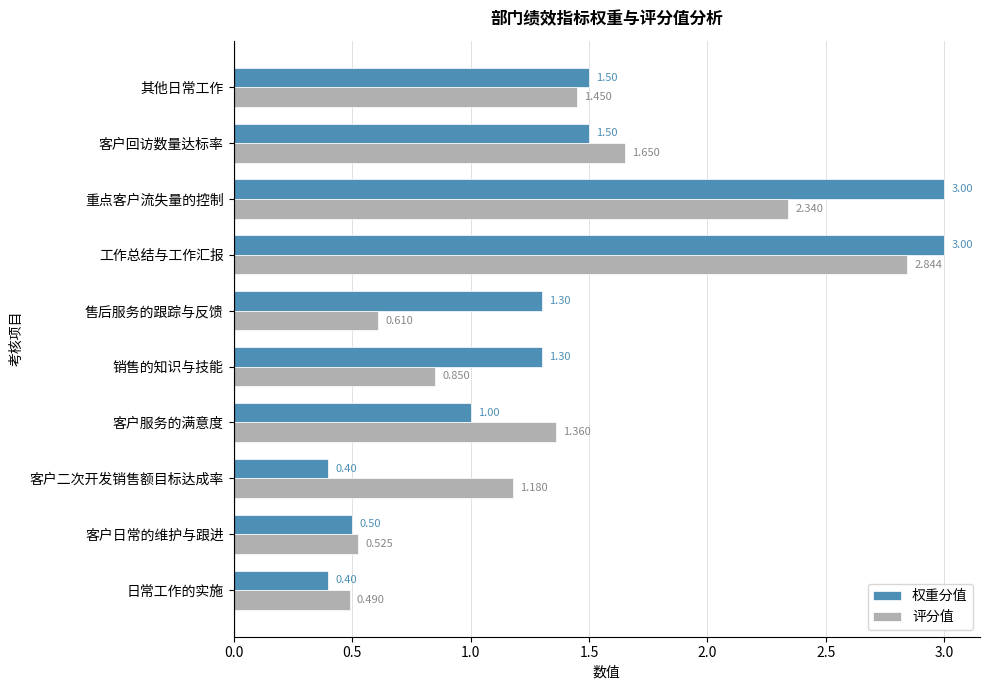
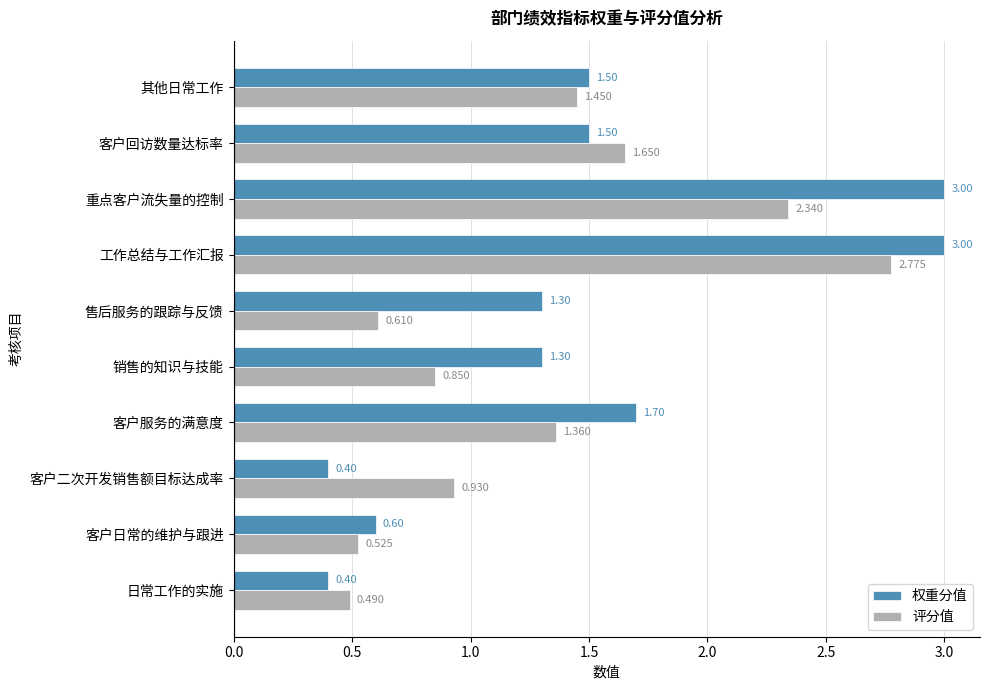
评分值, 工作总结与工作汇报: 2.844 -> 2.775
权重分值, 客户服务的满意度: 1.00 -> 1.70
评分值, 客户二次开发销售额目标达成率: 1.180 -> 0.930
权重分值, 客户日常的维护与跟进: 0.50 -> 0.60
